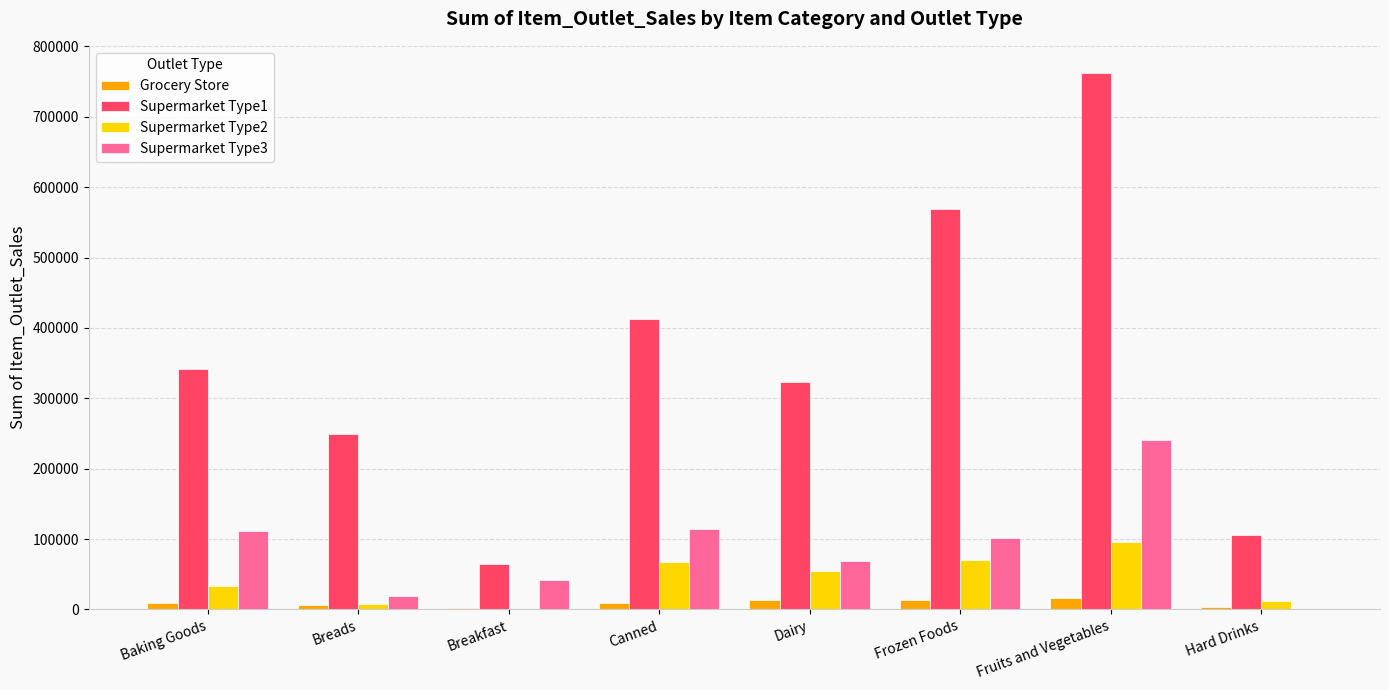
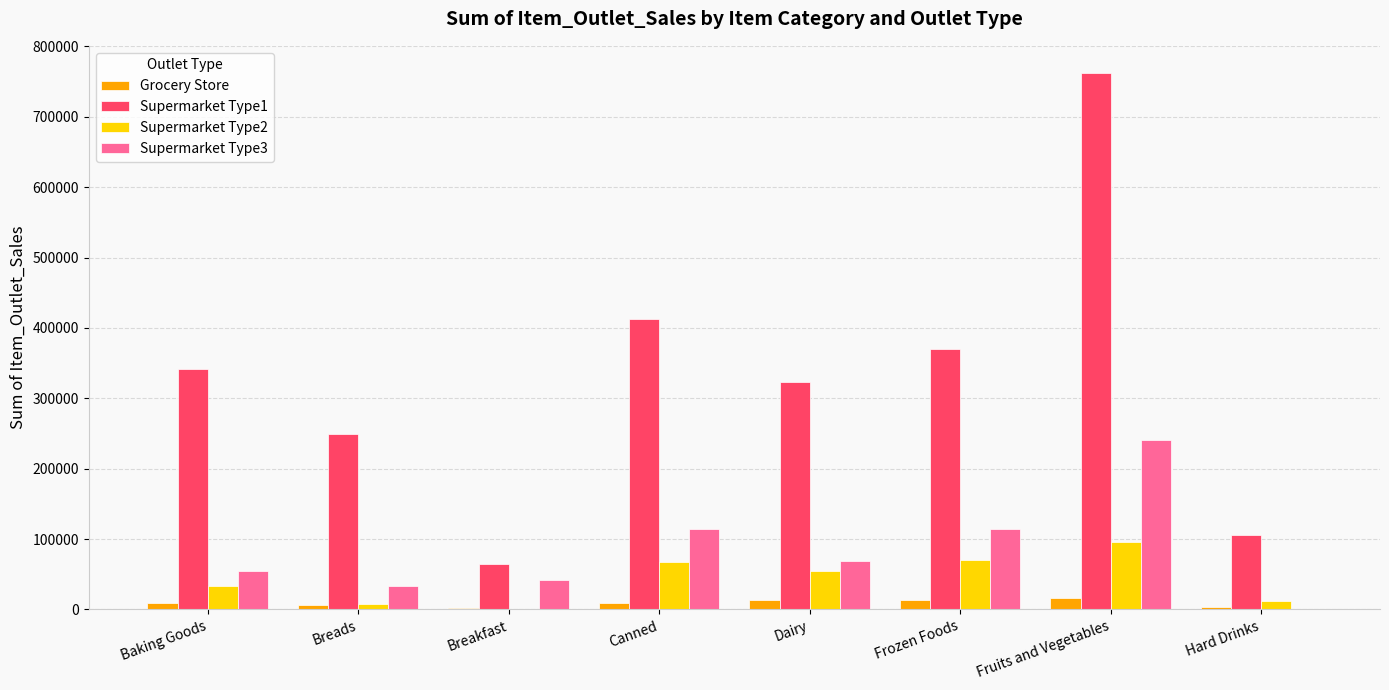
Supermarket Type3, Baking Goods: 110000 -> 60000
Supermarket Type3, Breads: 20000 -> 30000
Supermarket Type1, Frozen Foods: 570000 -> 370000
Supermarket Type3, Frozen Foods: 100000 -> 110000
